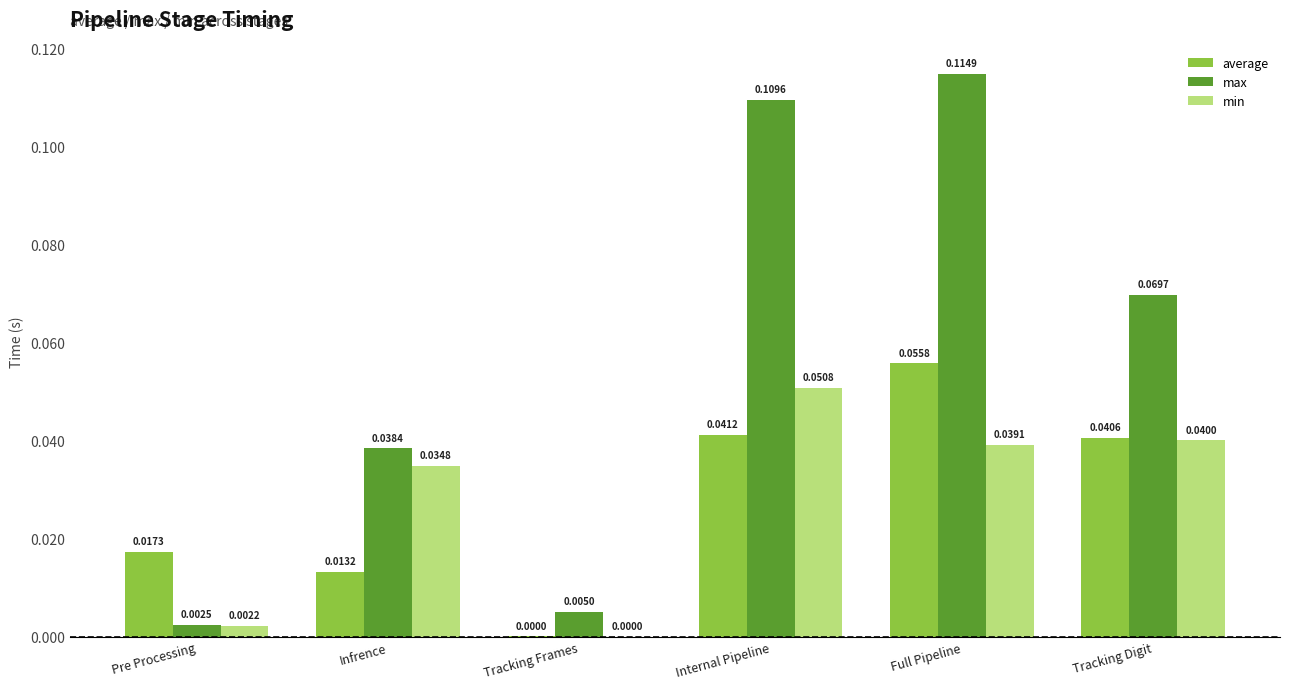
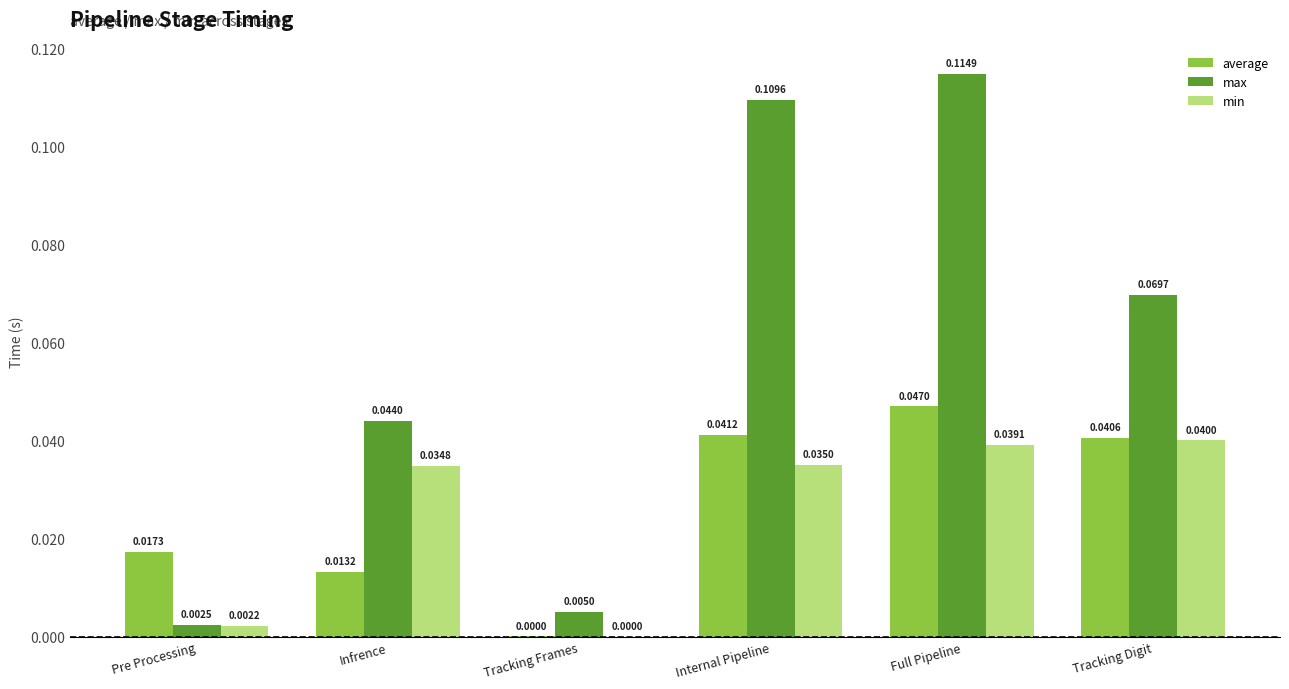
max, Infrence: 0.0384 -> 0.0440
min, Internal Pipeline: 0.0508 -> 0.0350
average, Full Pipeline: 0.0558 -> 0.0470
